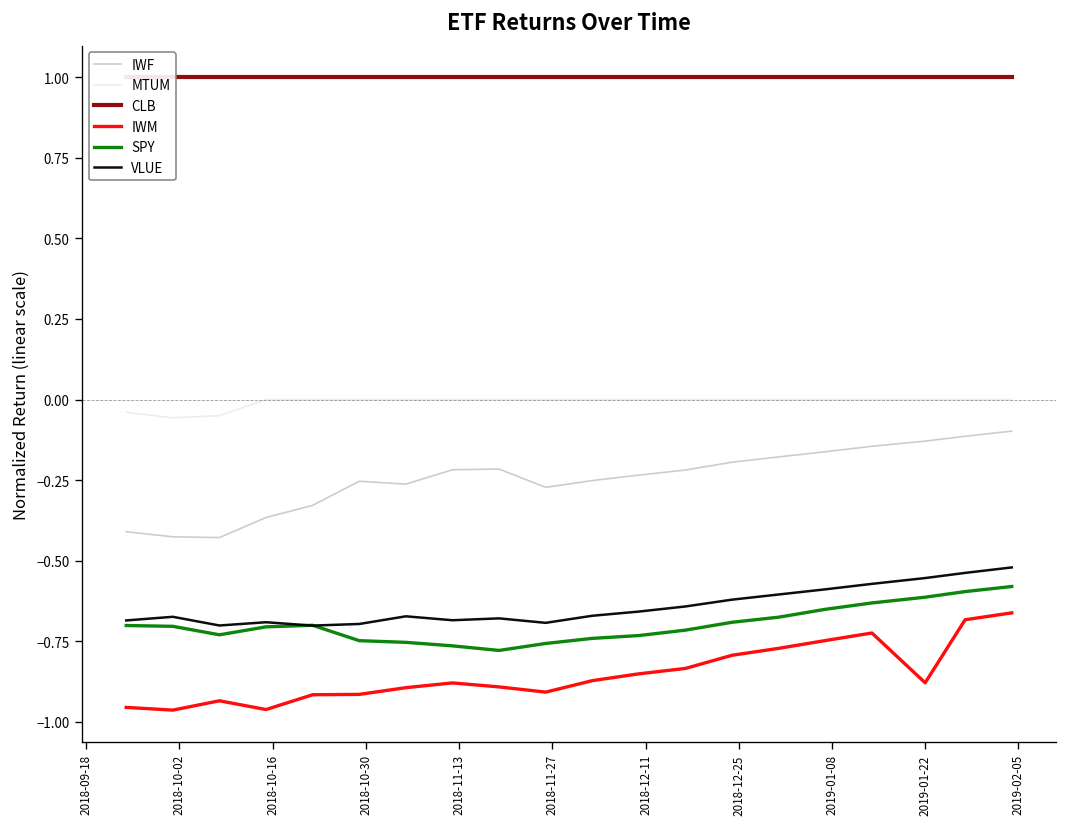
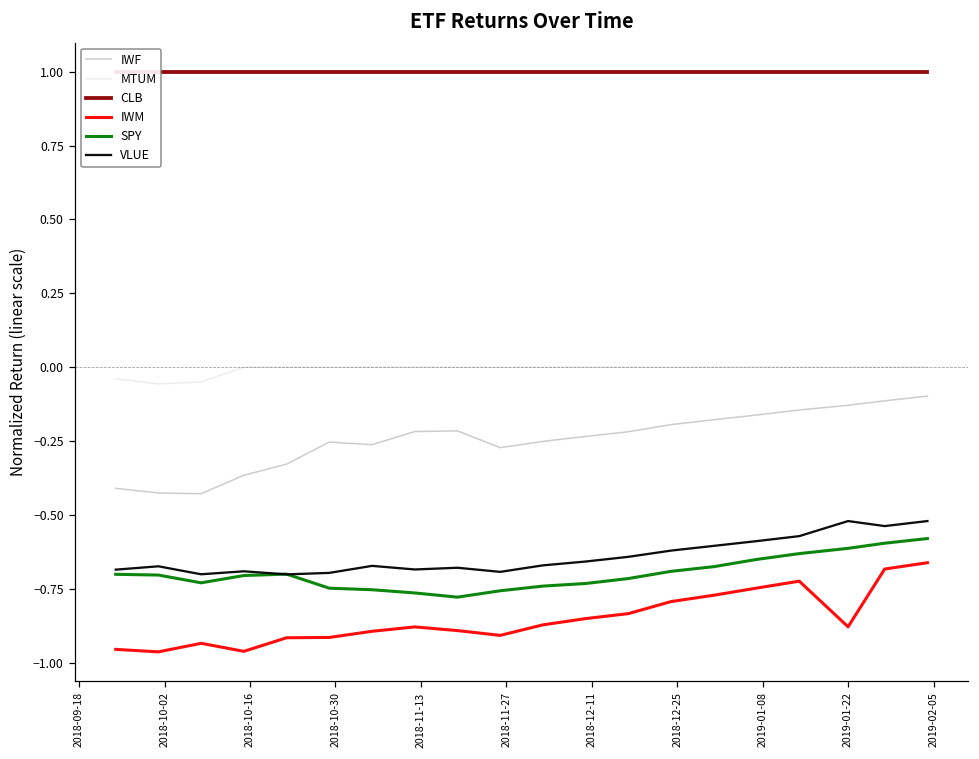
VLUE, 2019-01-22: -0.55 -> -0.52
